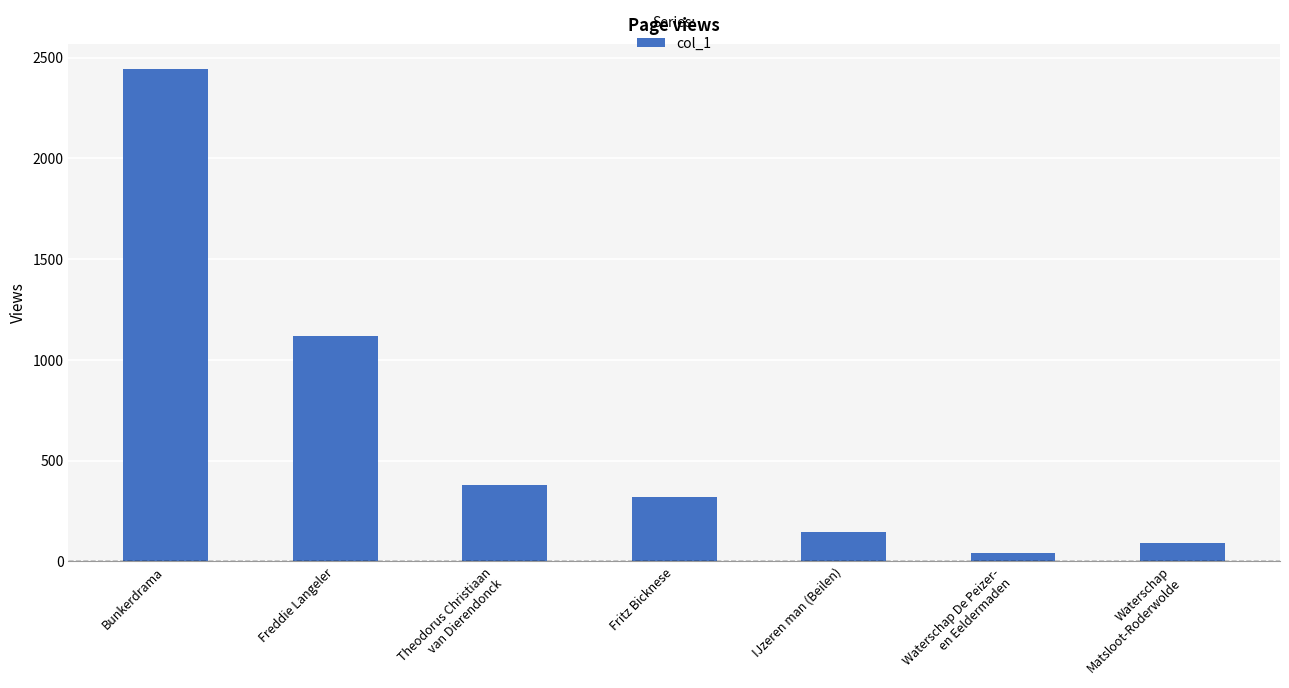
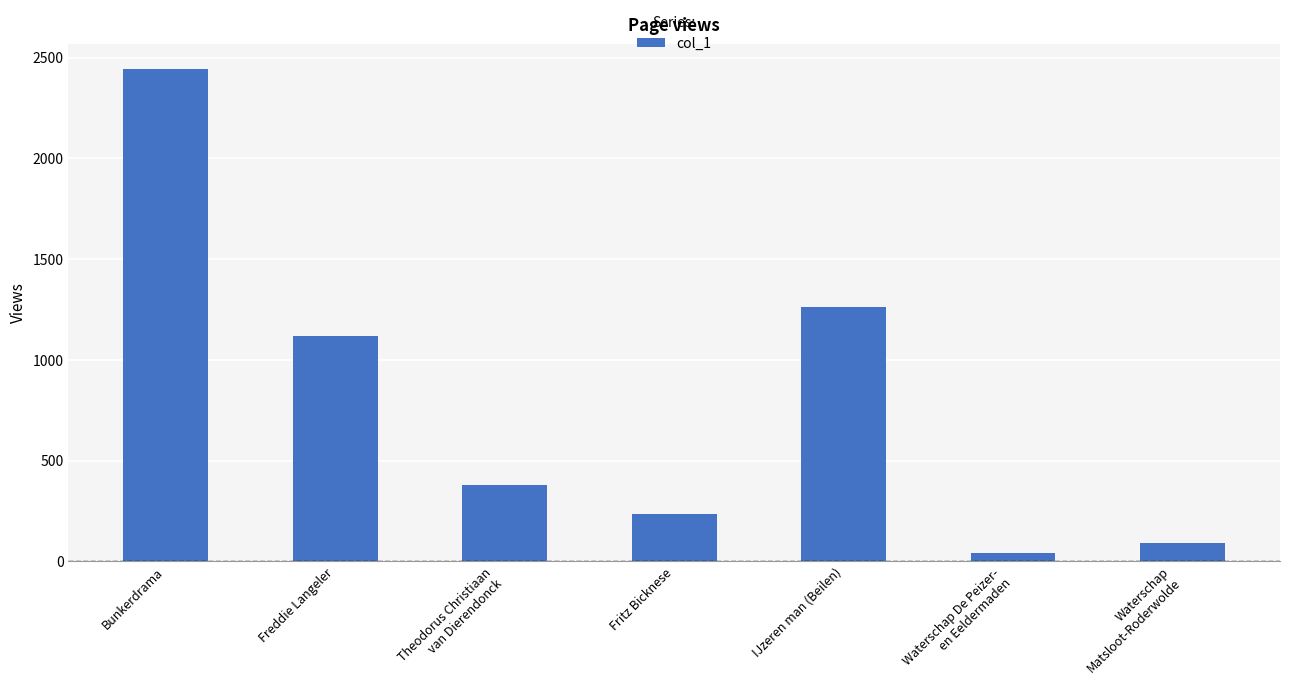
Fritz Bicknese: 320 -> 240
IJzeren man (Beilen): 150 -> 1260
